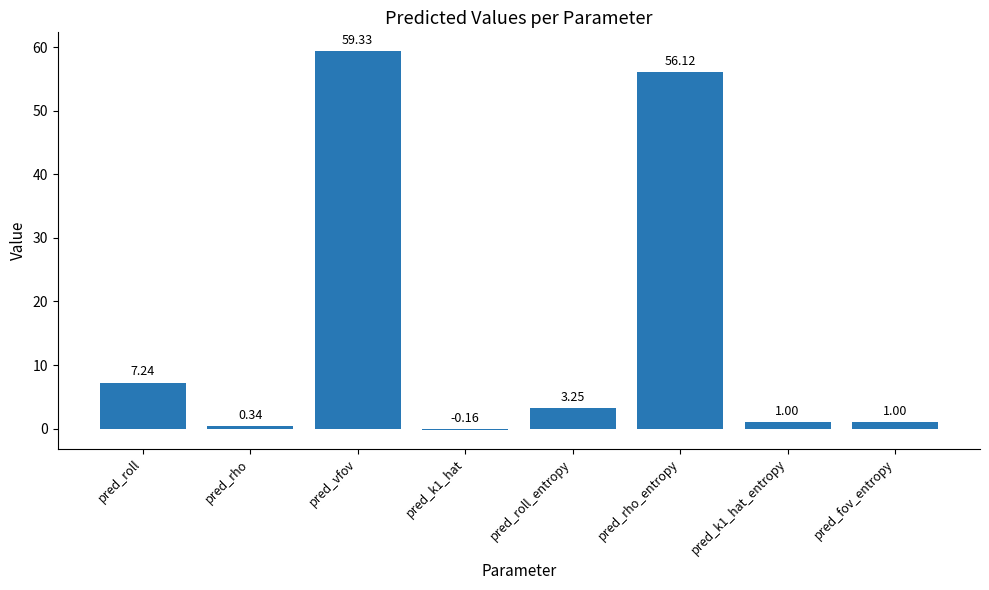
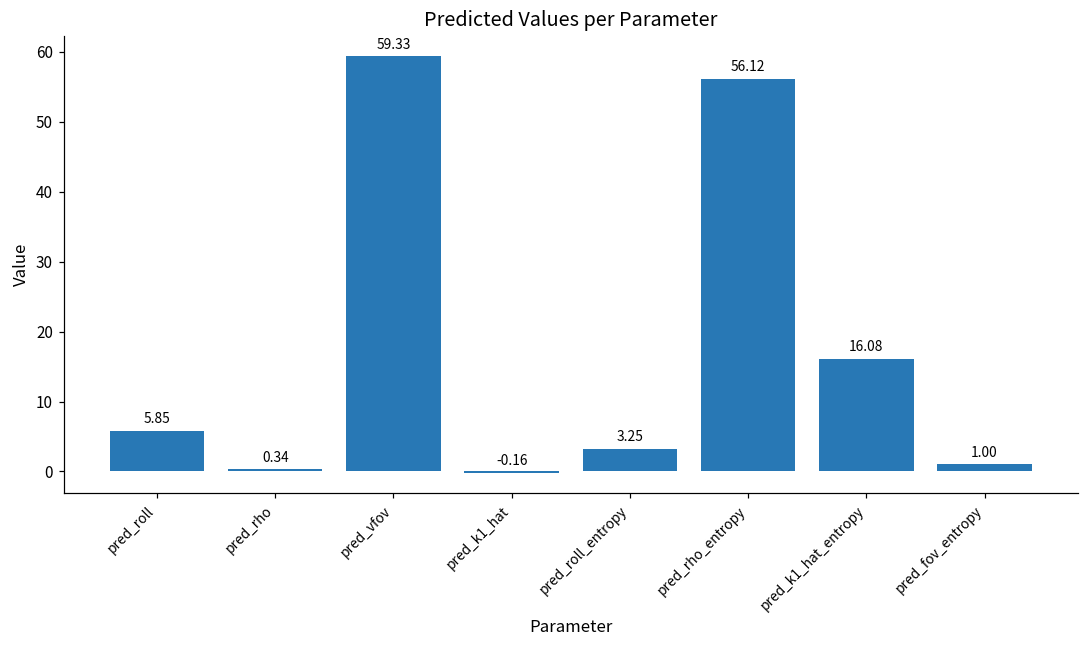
pred_roll: 7.24 -> 5.85
pred_k1_hat_entropy: 1.00 -> 16.08
